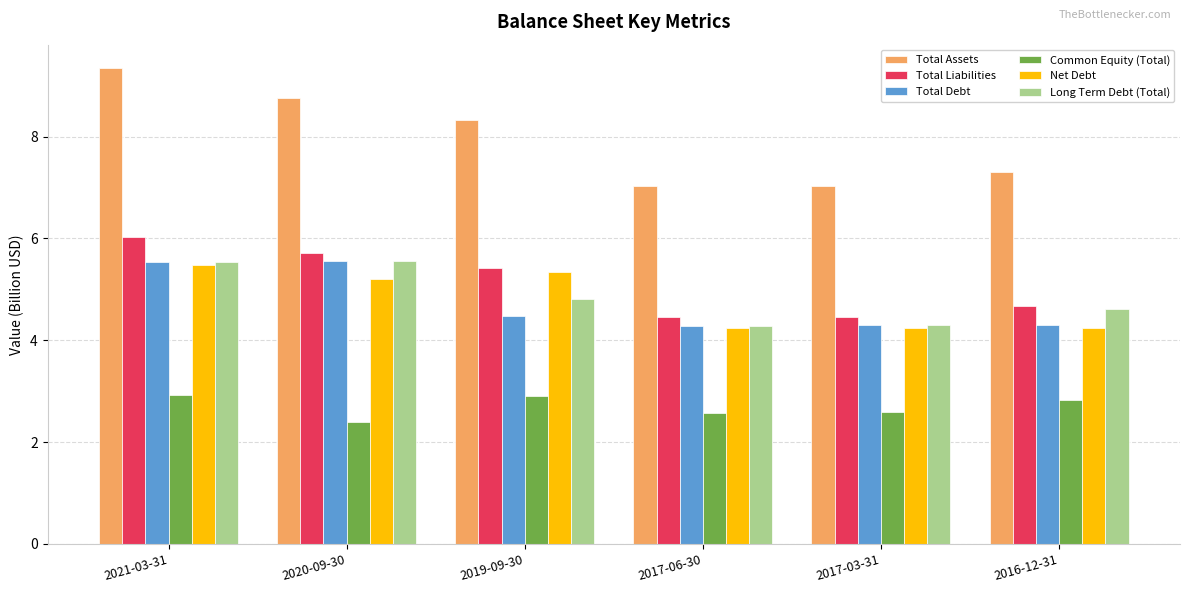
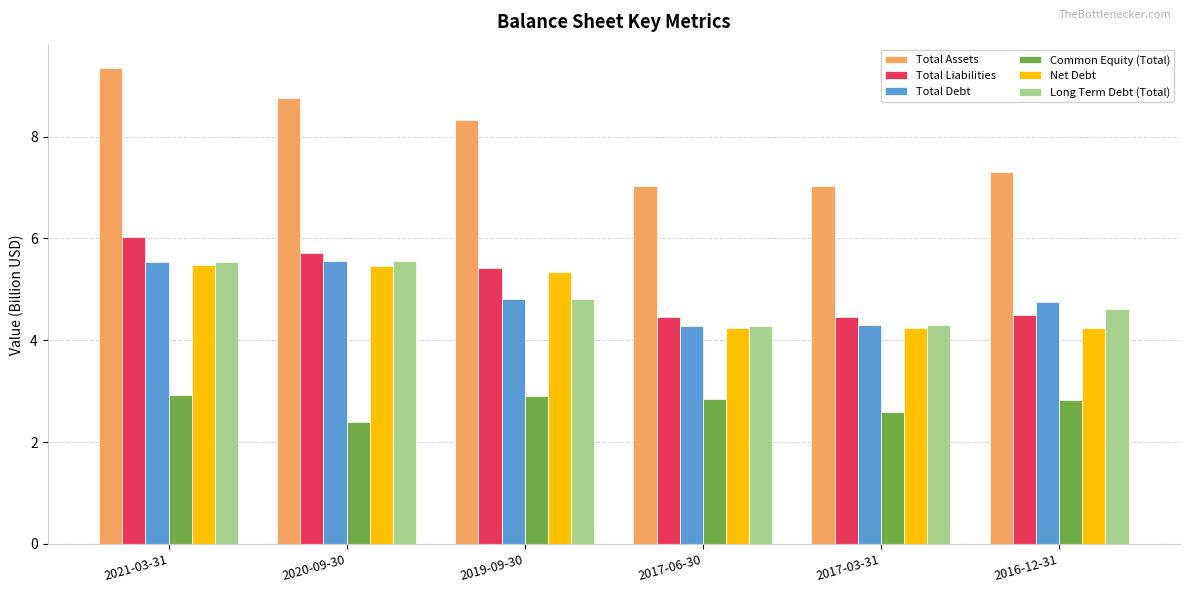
Net Debt, 2020-09-30: 5.2 -> 5.5
Total Debt, 2019-09-30: 4.5 -> 4.8
Common Equity (Total), 2017-06-30: 2.6 -> 2.8
Total Liabilities, 2016-12-31: 4.7 -> 4.5
Total Debt, 2016-12-31: 4.3 -> 4.7
